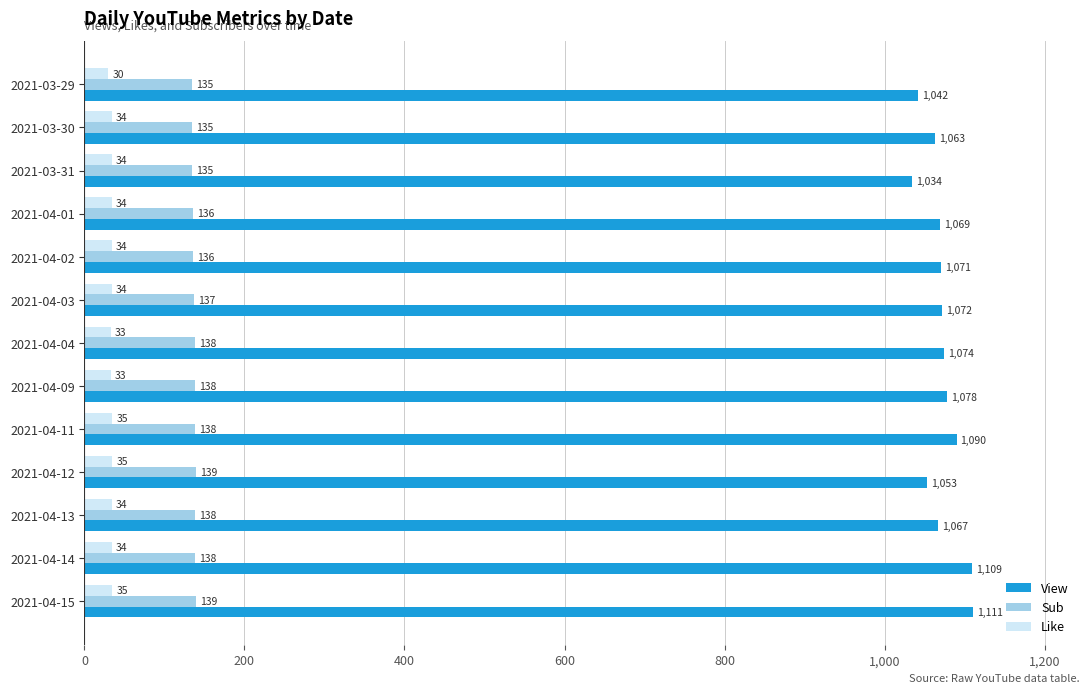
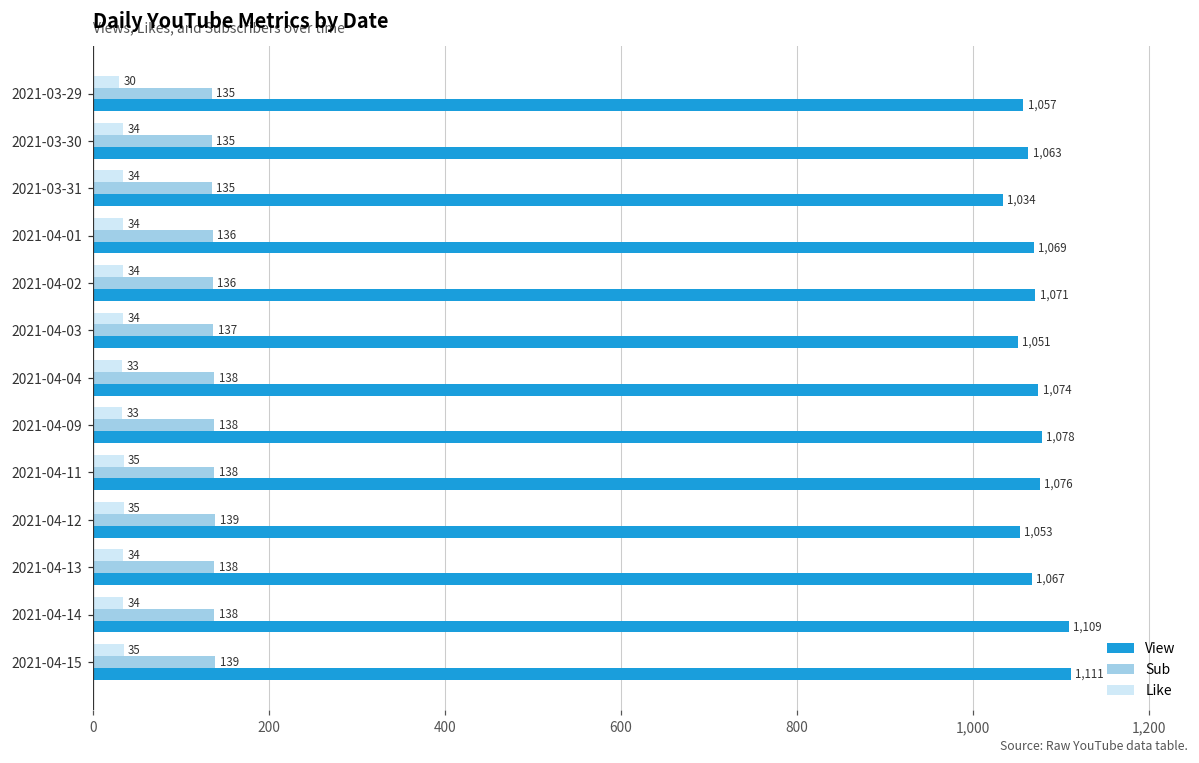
View, 2021-03-29: 1,042 -> 1,057
View, 2021-04-03: 1,072 -> 1,051
View, 2021-04-11: 1,090 -> 1,076
